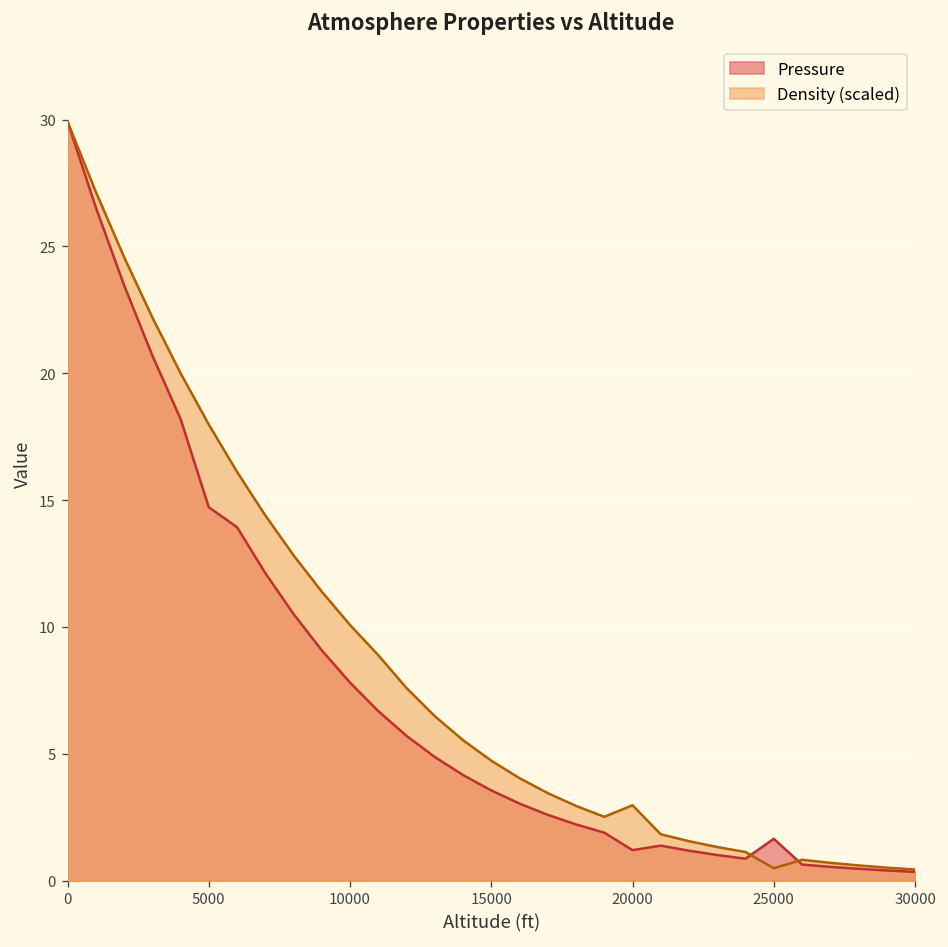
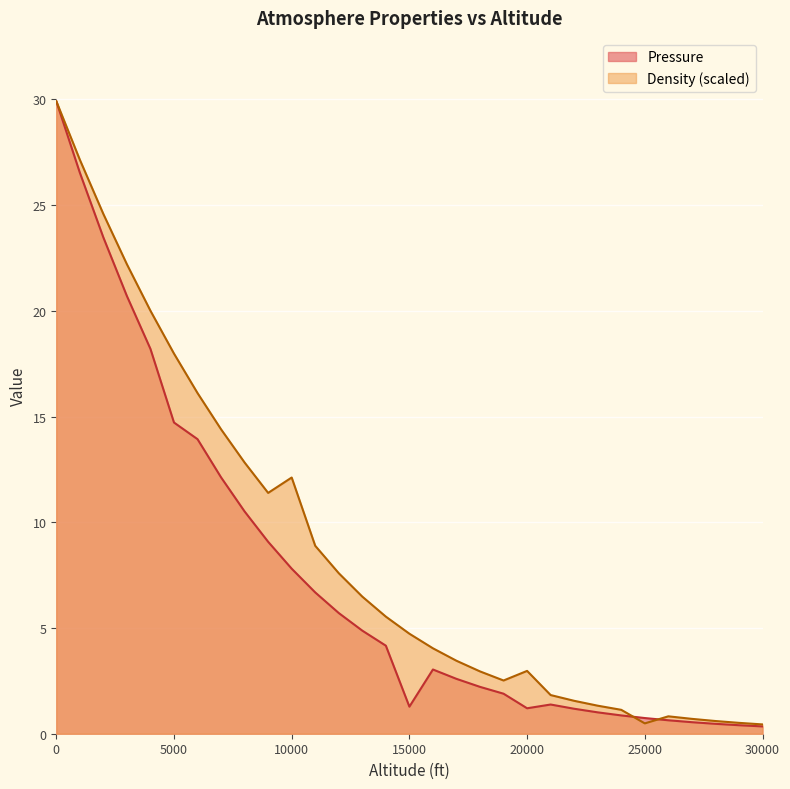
Density (scaled), 10000: 10.1 -> 12.1
Pressure, 15000: 3.6 -> 1.3
Pressure, 25000: 1.7 -> 0.7
